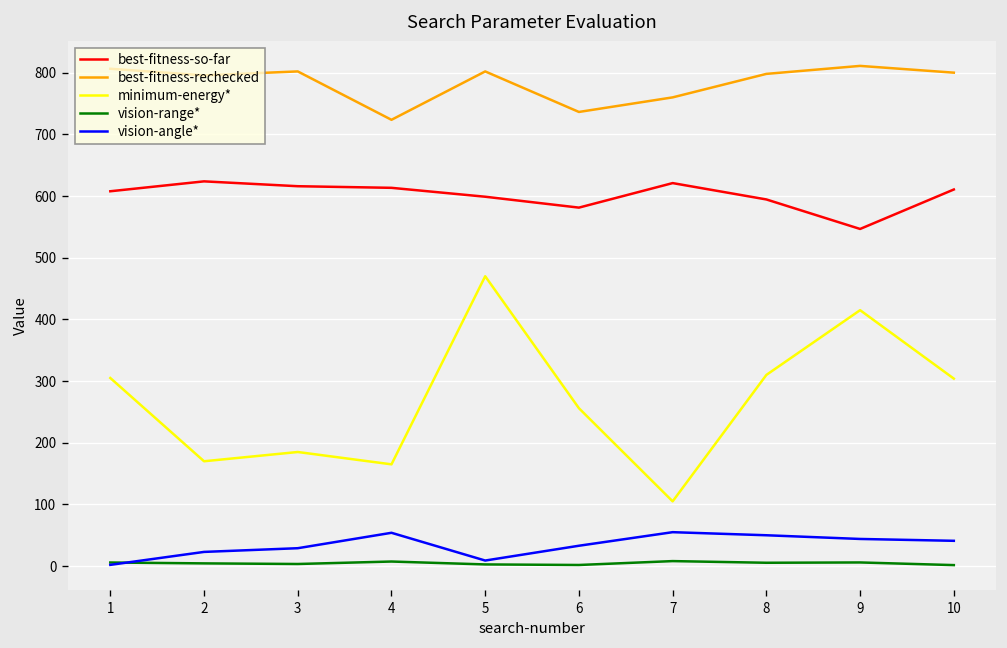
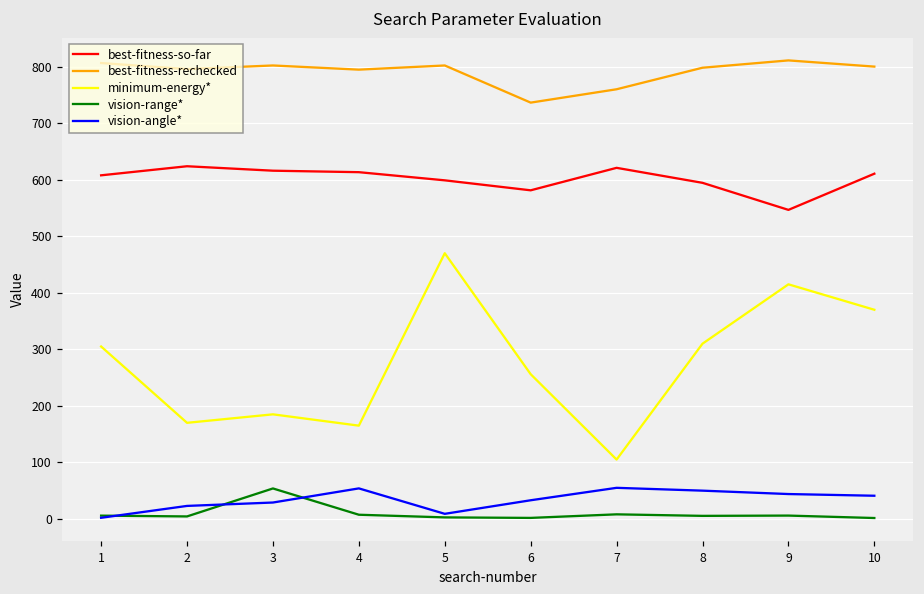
vision-range*, 3: 0 -> 50
best-fitness-rechecked, 4: 720 -> 790
minimum-energy*, 10: 300 -> 370
